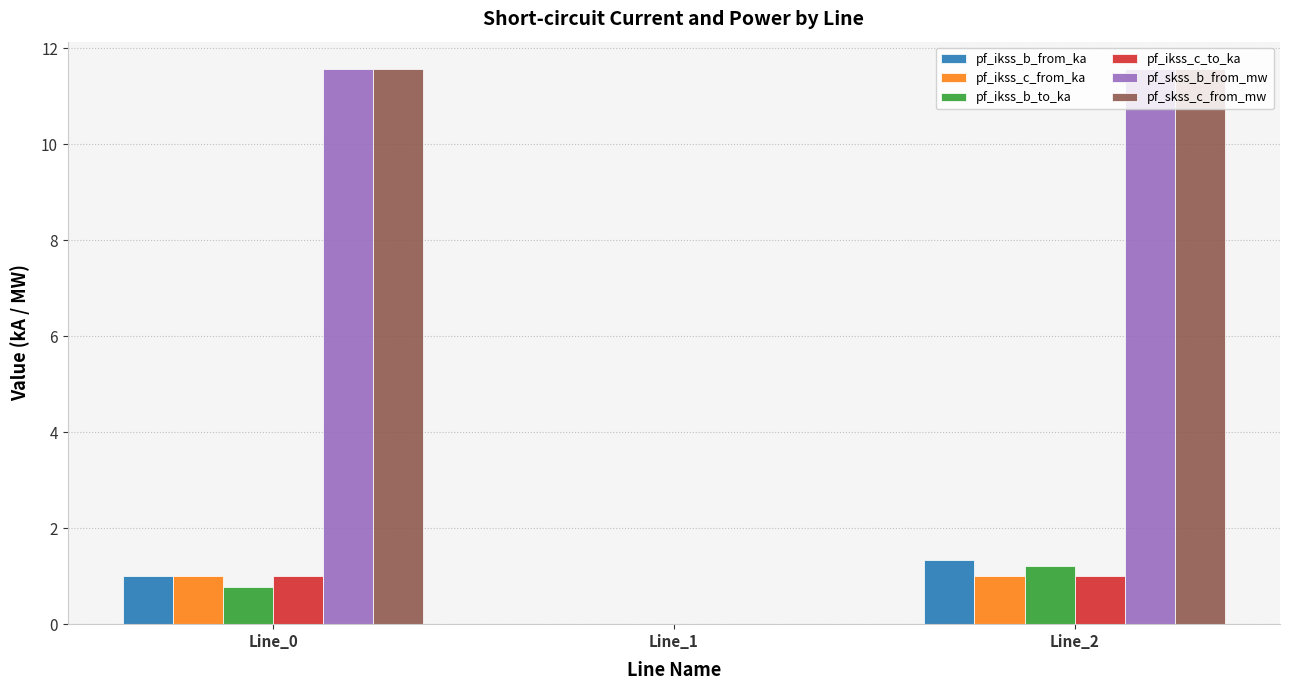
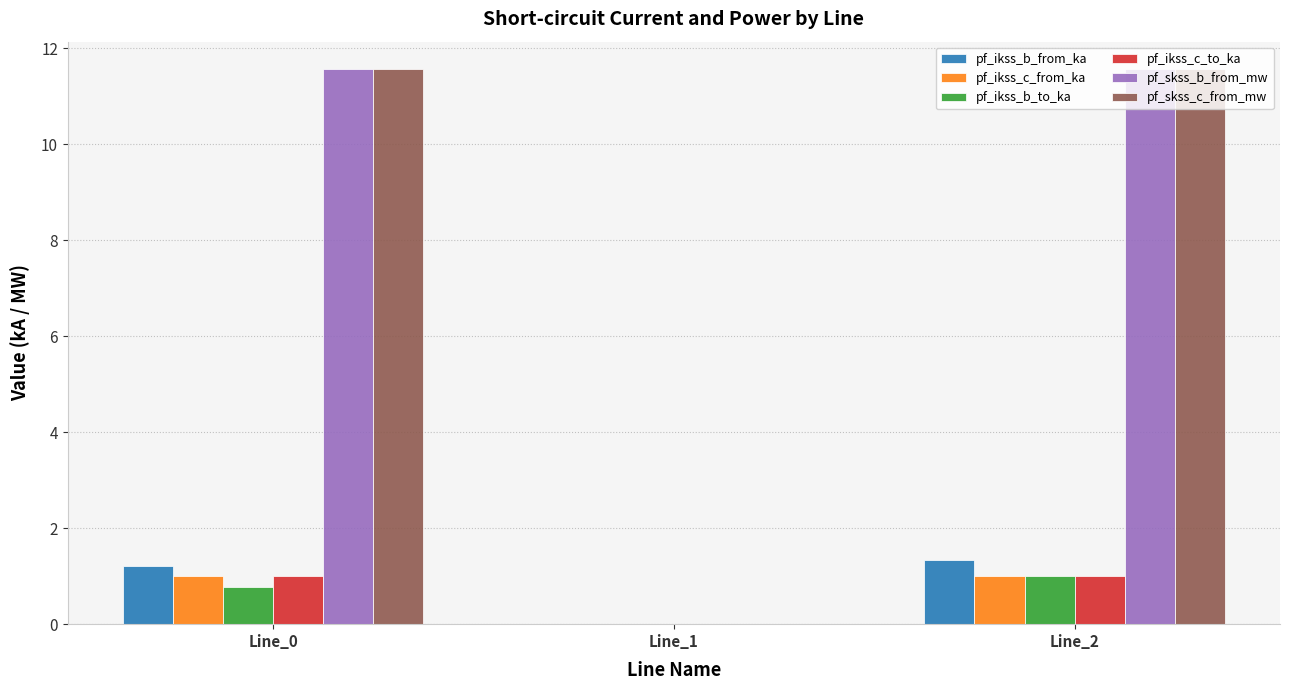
pf_ikss_b_from_ka, Line_0: 1.0 -> 1.2
pf_ikss_b_to_ka, Line_2: 1.2 -> 1.0
